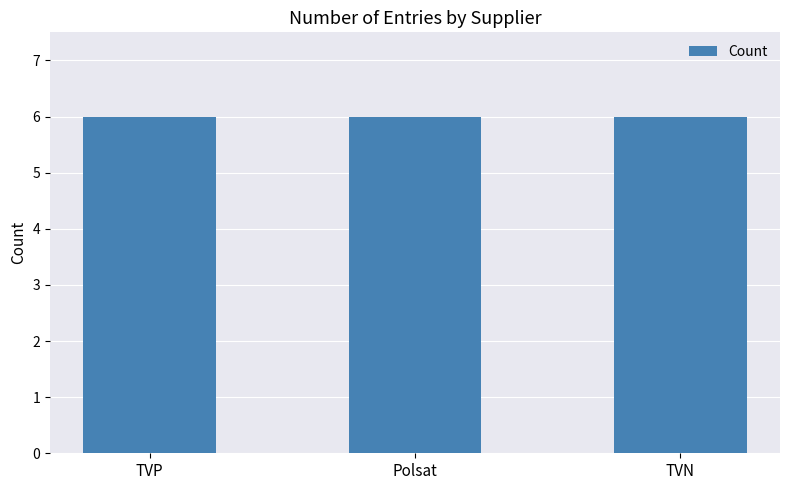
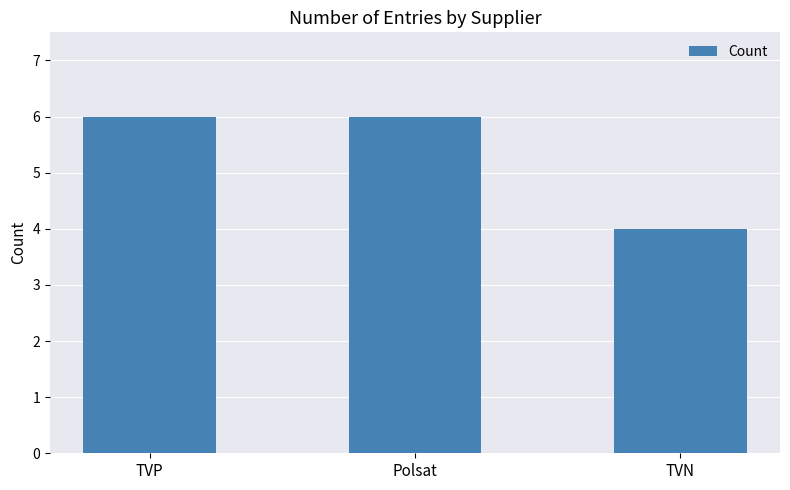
TVN: 6 -> 4
